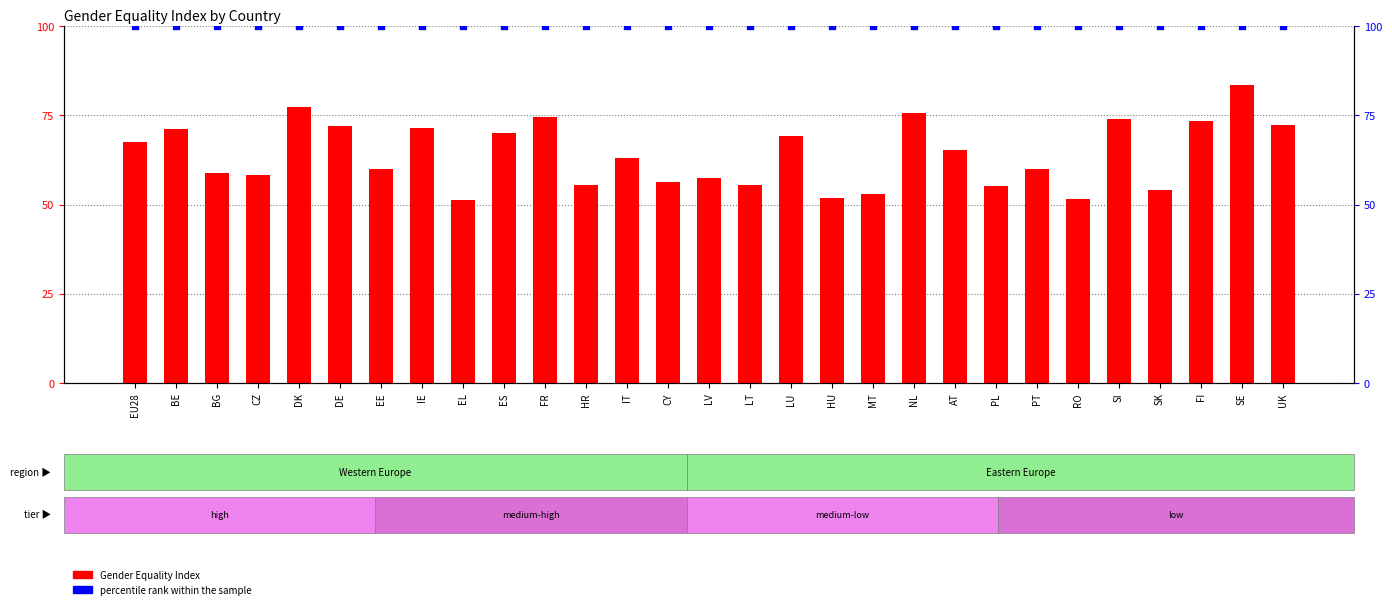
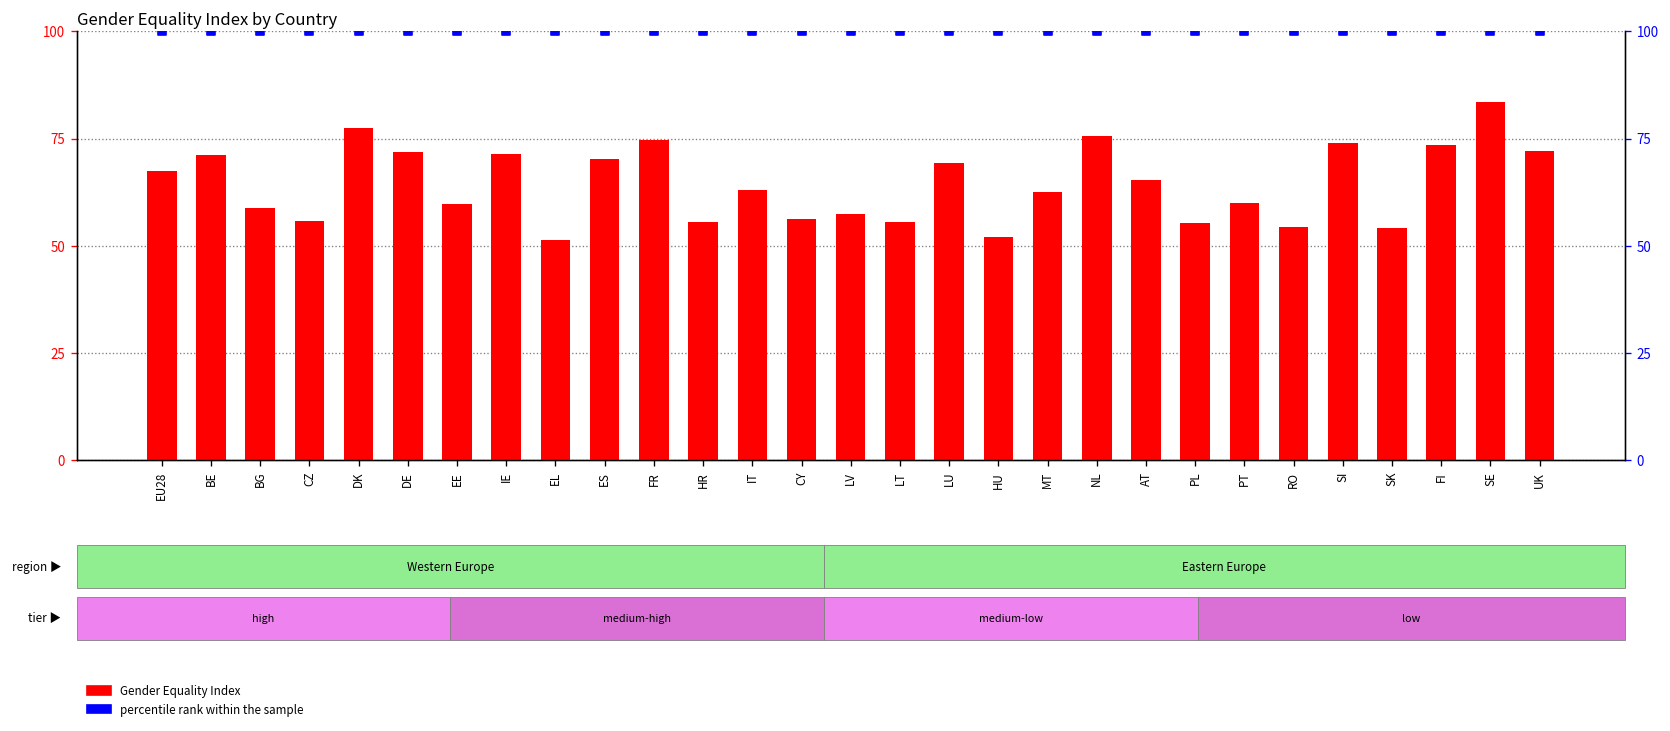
Gender Equality Index, CZ: 58 -> 56
Gender Equality Index, MT: 53 -> 63
Gender Equality Index, RO: 51 -> 54
